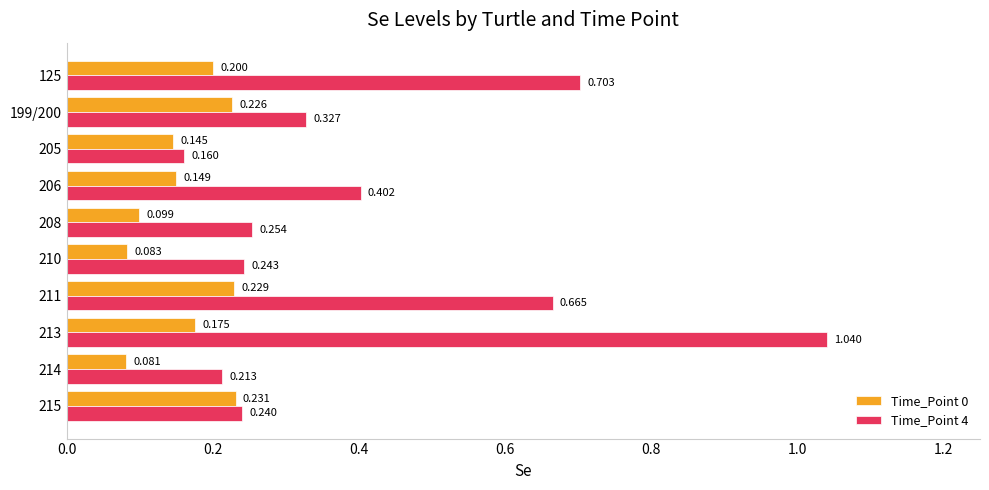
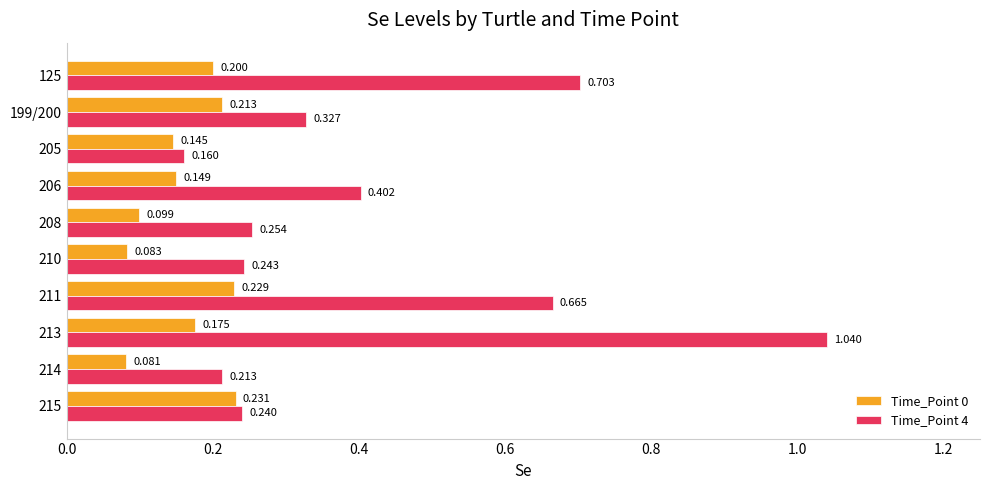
Time_Point 0, 199/200: 0.226 -> 0.213
